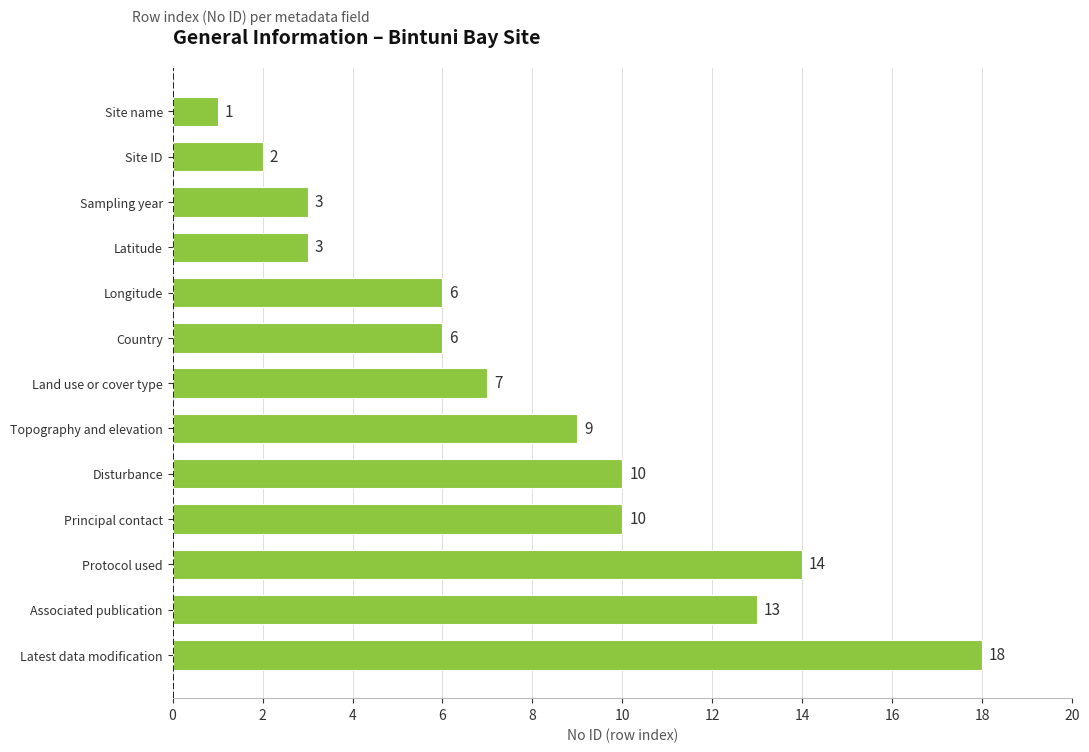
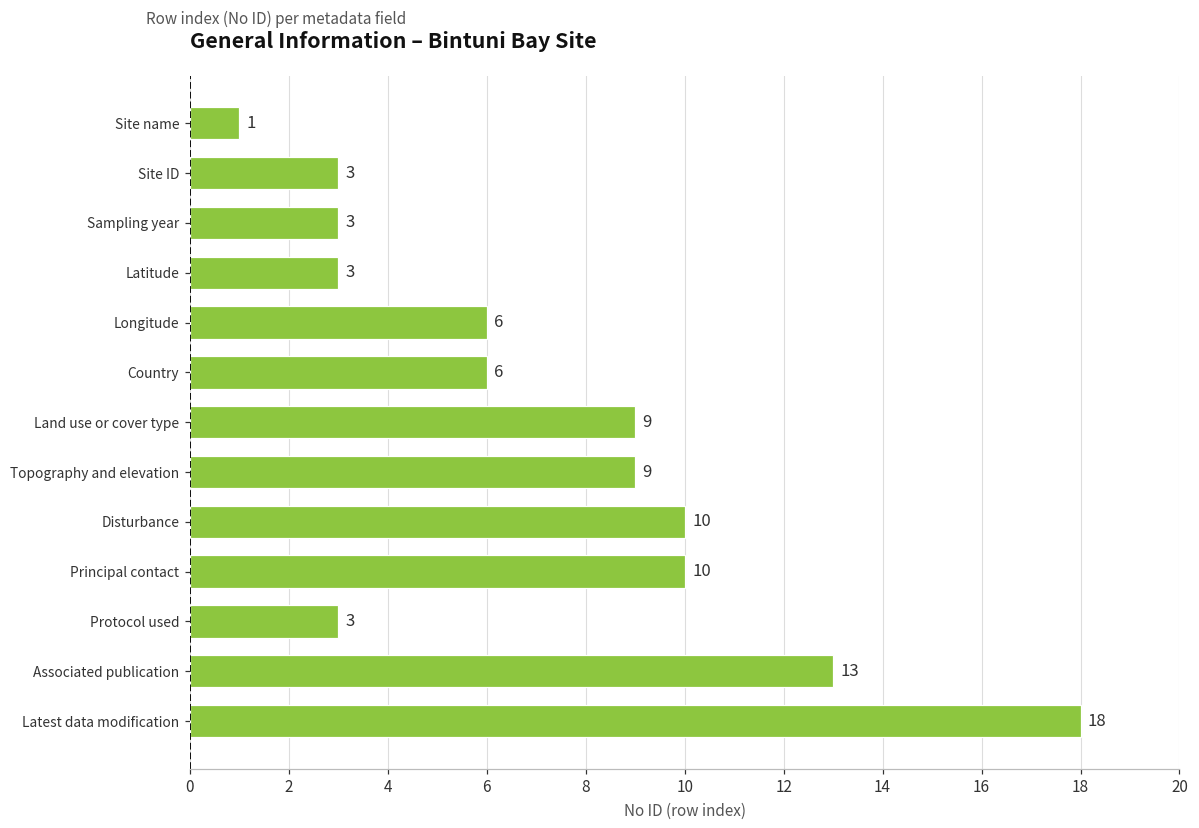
Site ID: 2 -> 3
Land use or cover type: 7 -> 9
Protocol used: 14 -> 3
